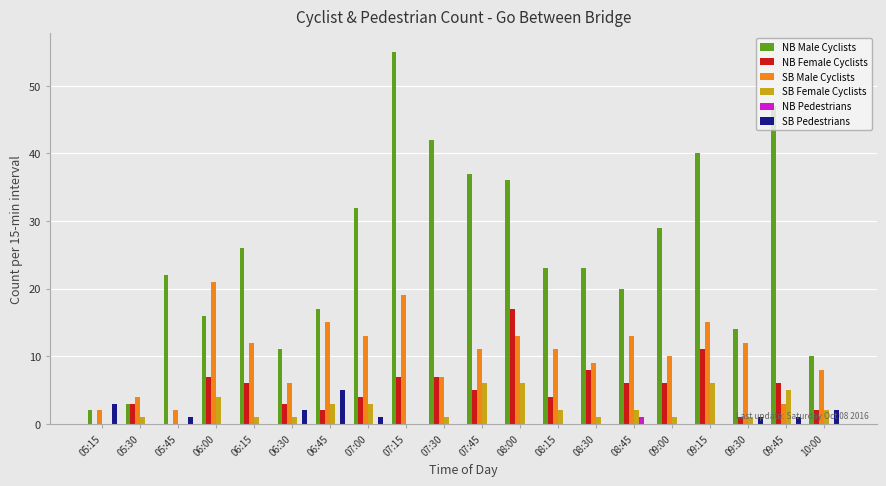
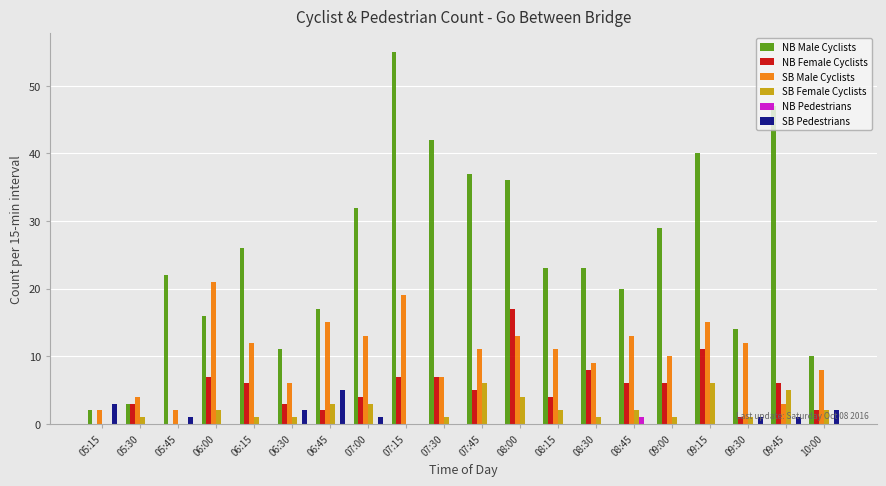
SB Female Cyclists, 06:00: 4 -> 2
SB Female Cyclists, 08:00: 6 -> 4
